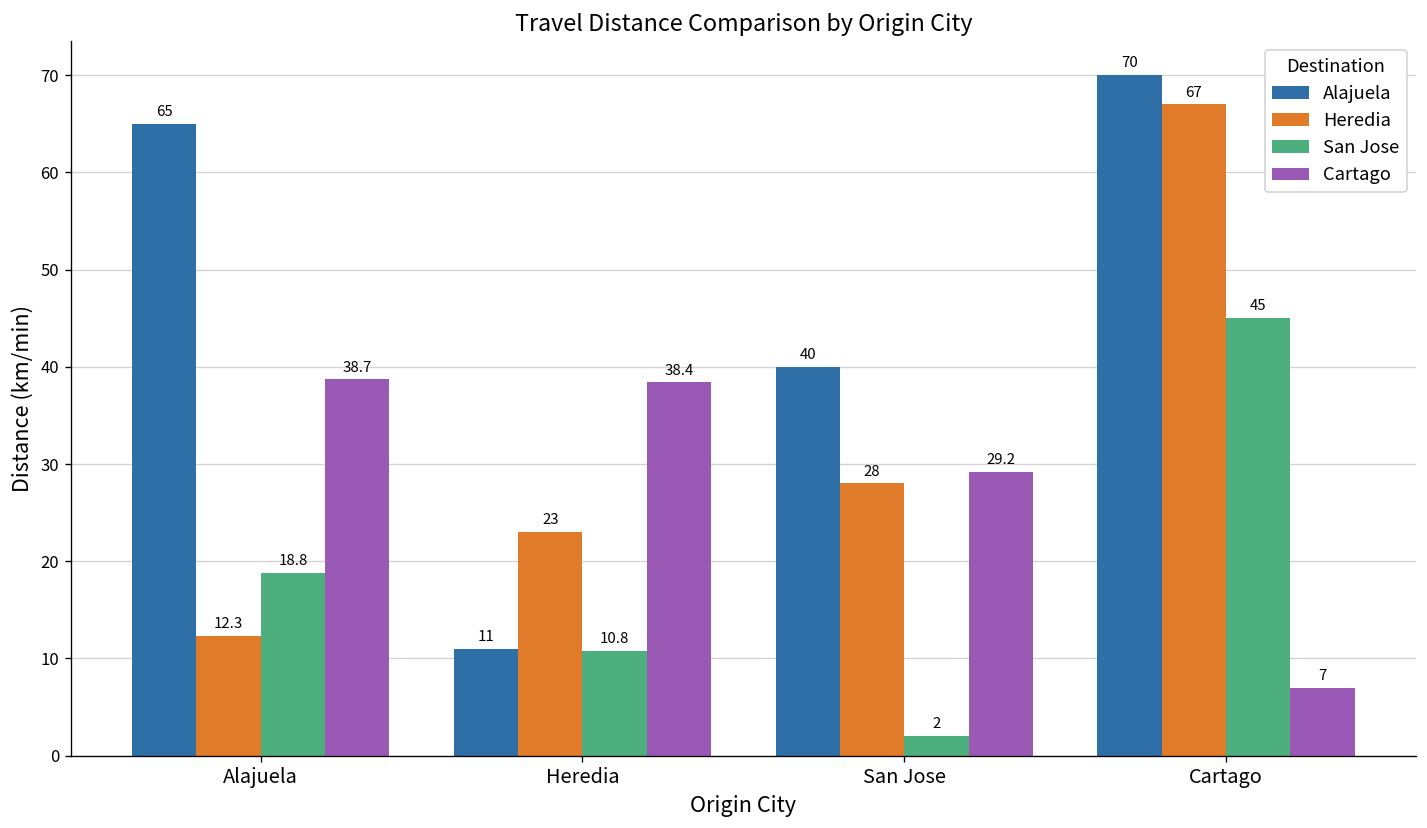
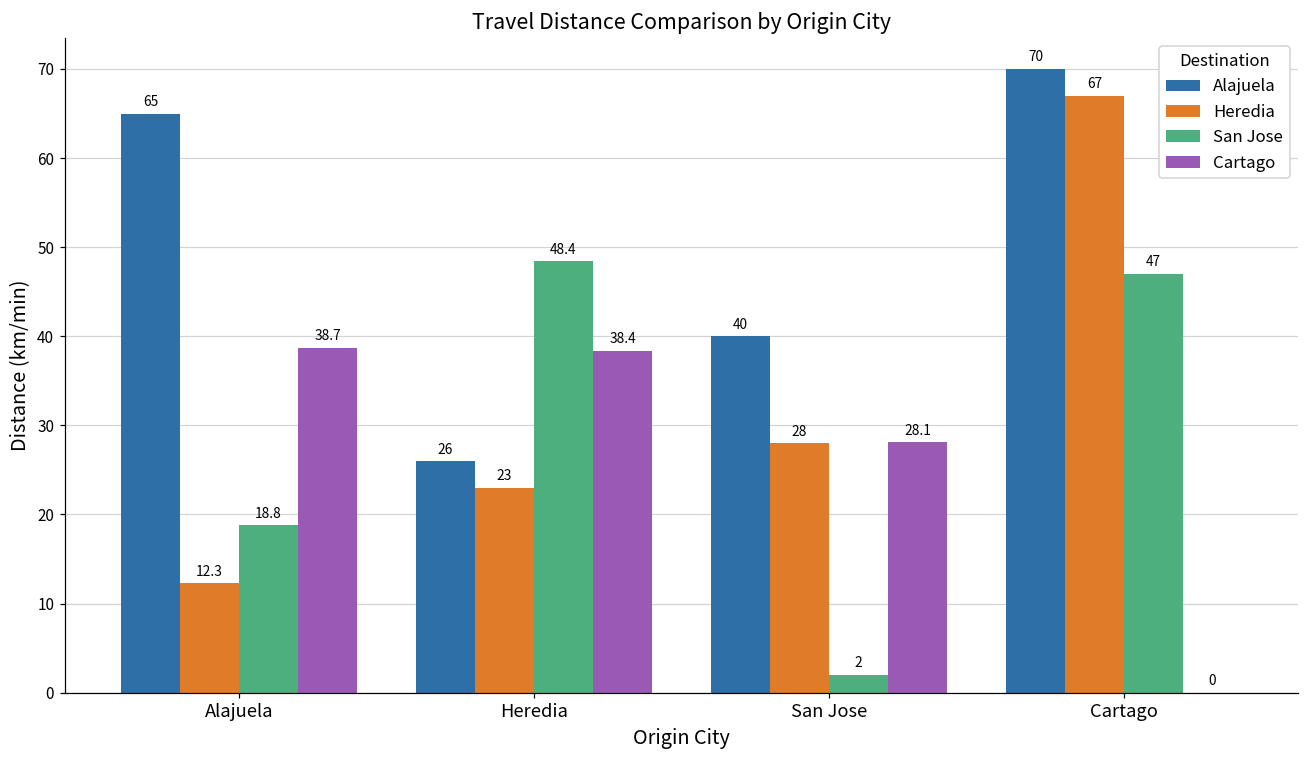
Alajuela, Heredia: 11 -> 26
San Jose, Heredia: 10.8 -> 48.4
Cartago, San Jose: 29.2 -> 28.1
San Jose, Cartago: 45 -> 47
Cartago, Cartago: 7 -> 0
